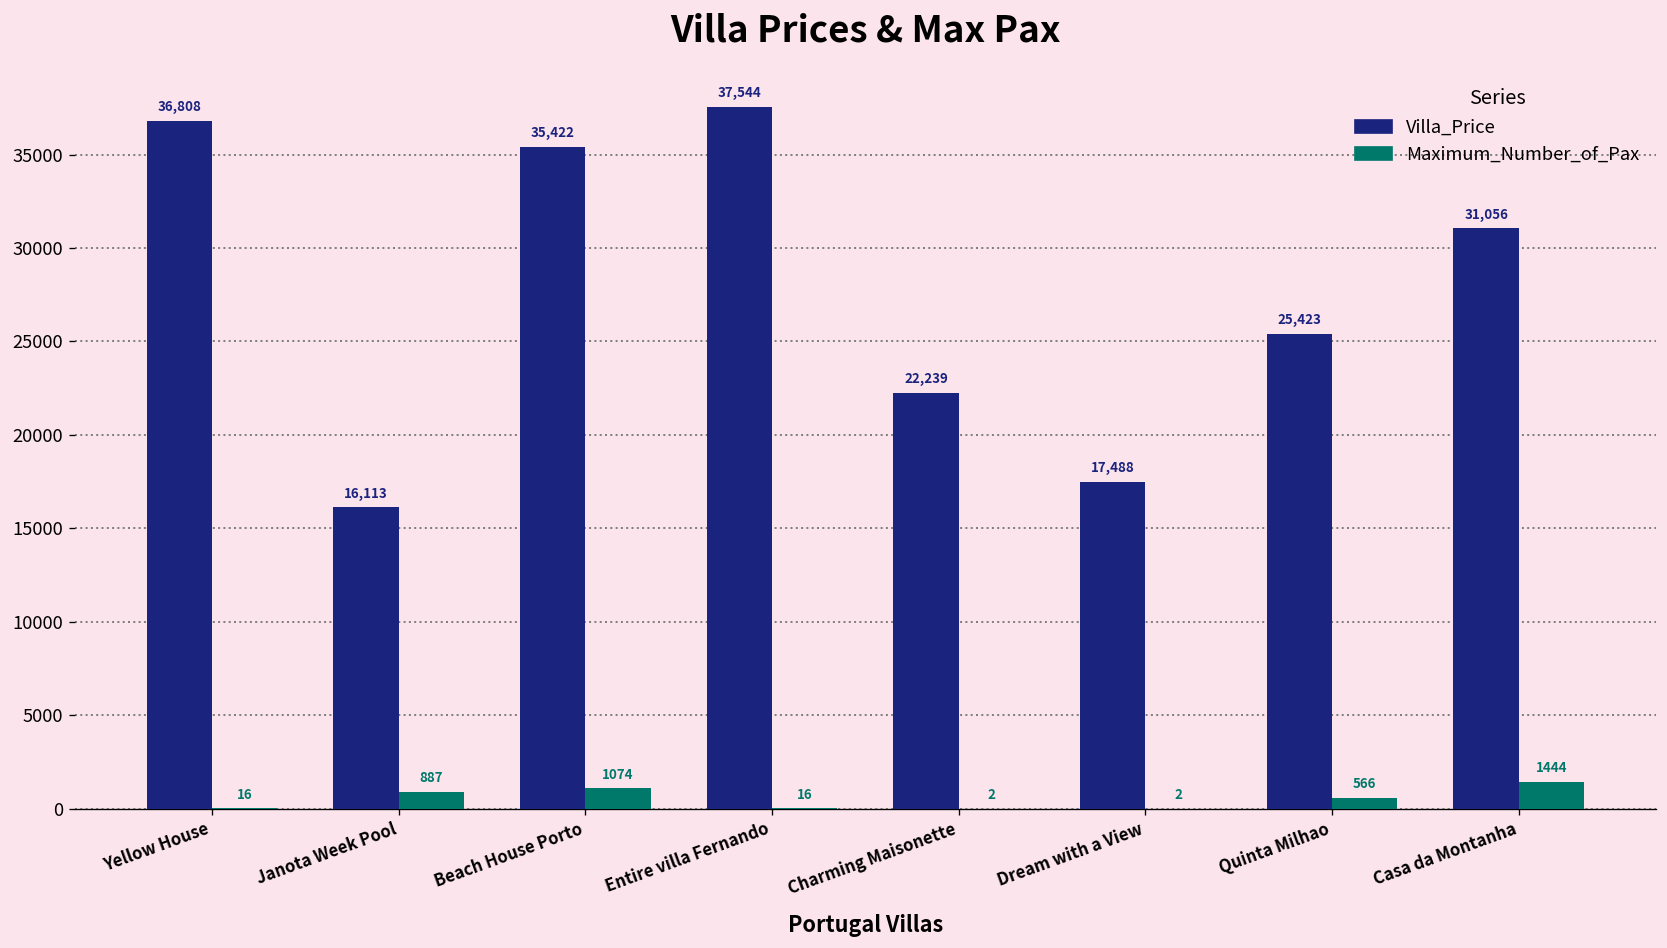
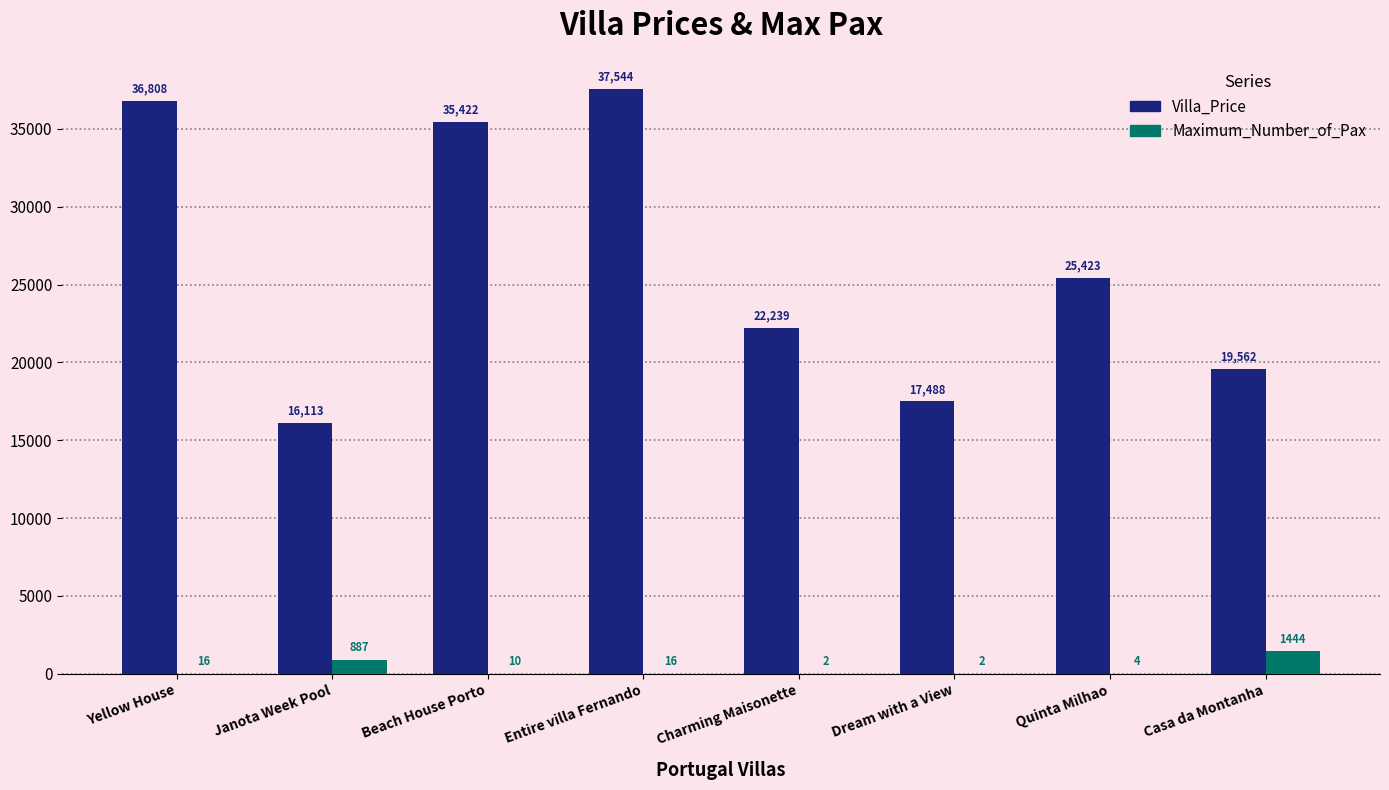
Maximum_Number_of_Pax, Beach House Porto: 1074 -> 10
Maximum_Number_of_Pax, Quinta Milhao: 566 -> 4
Villa_Price, Casa da Montanha: 31,056 -> 19,562
